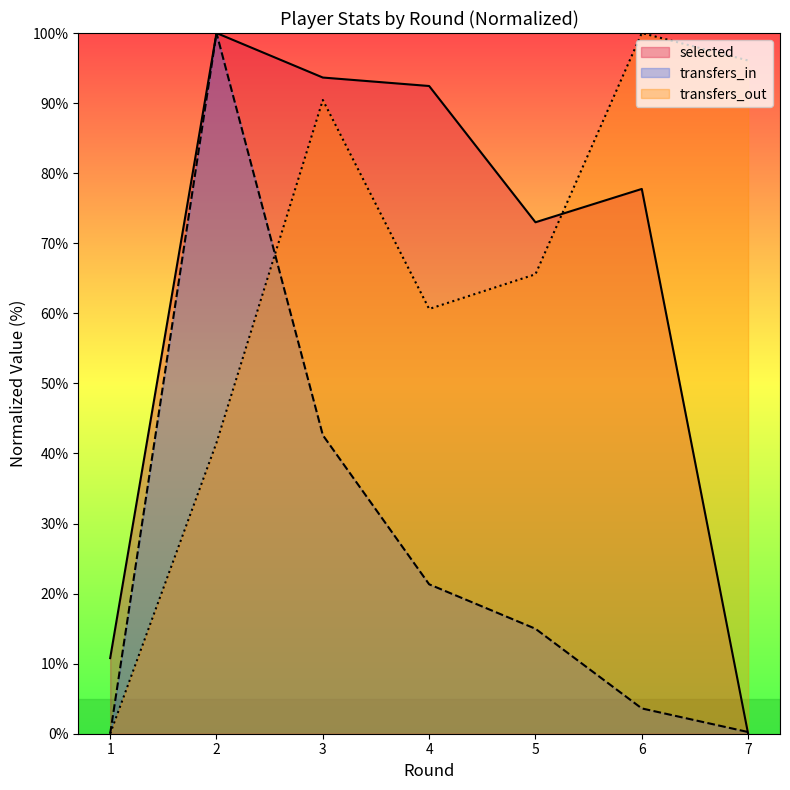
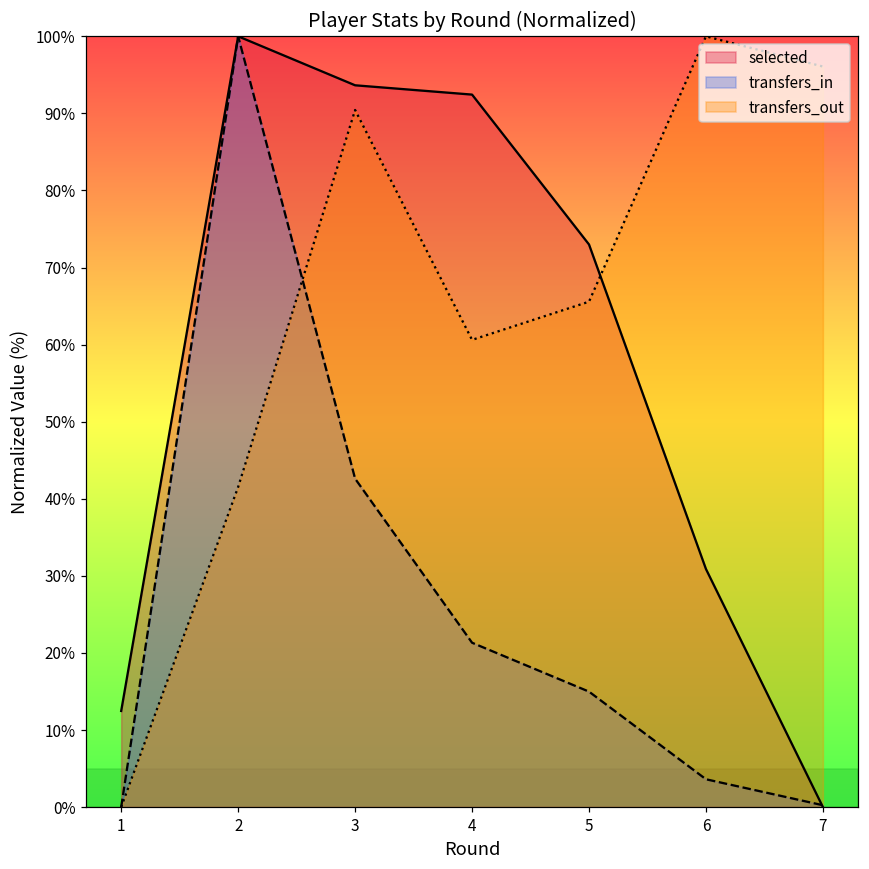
selected, 1: 11% -> 12%
selected, 6: 78% -> 31%
